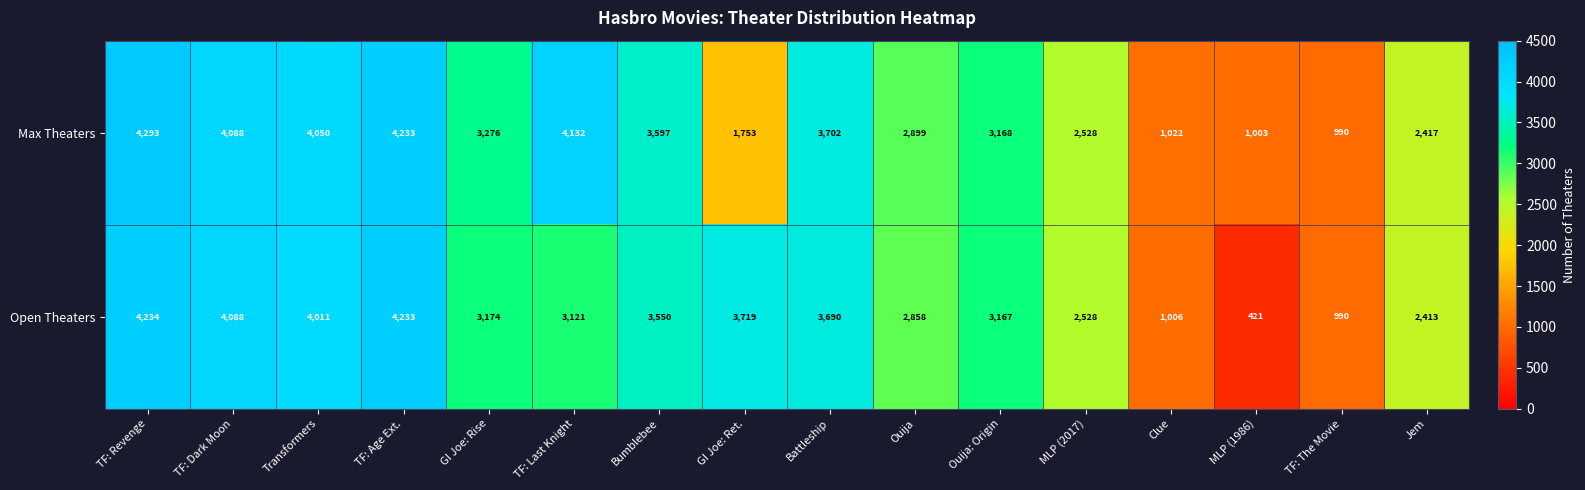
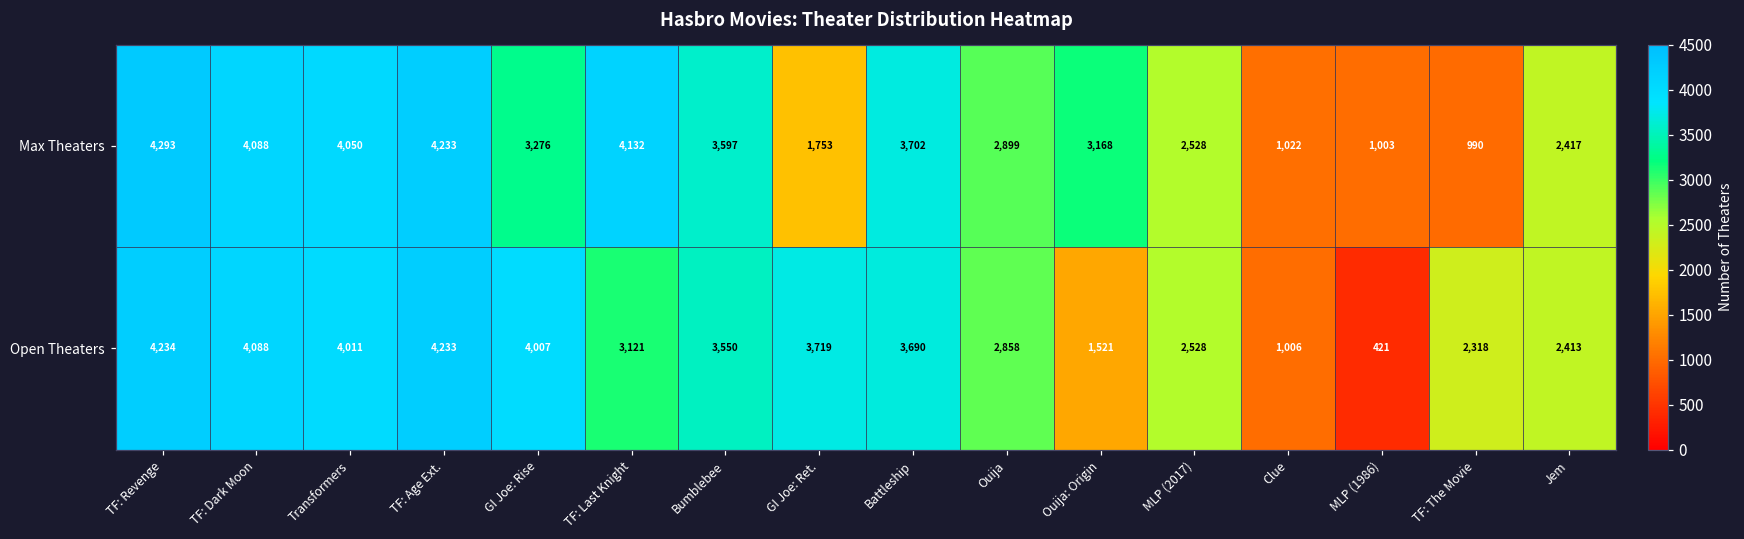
Open Theaters, GI Joe: Rise: 3,174 -> 4,007
Open Theaters, Ouija: Origin: 3,167 -> 1,521
Open Theaters, TF: The Movie: 990 -> 2,318
